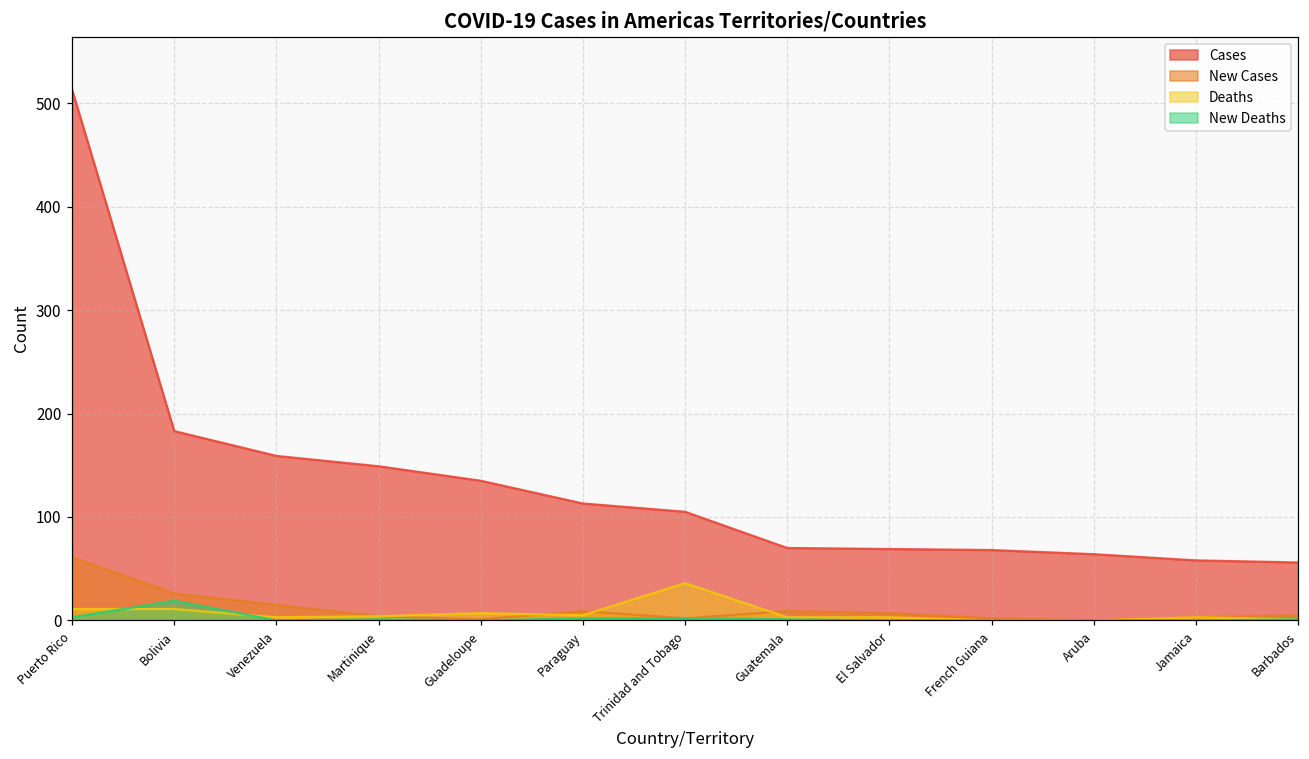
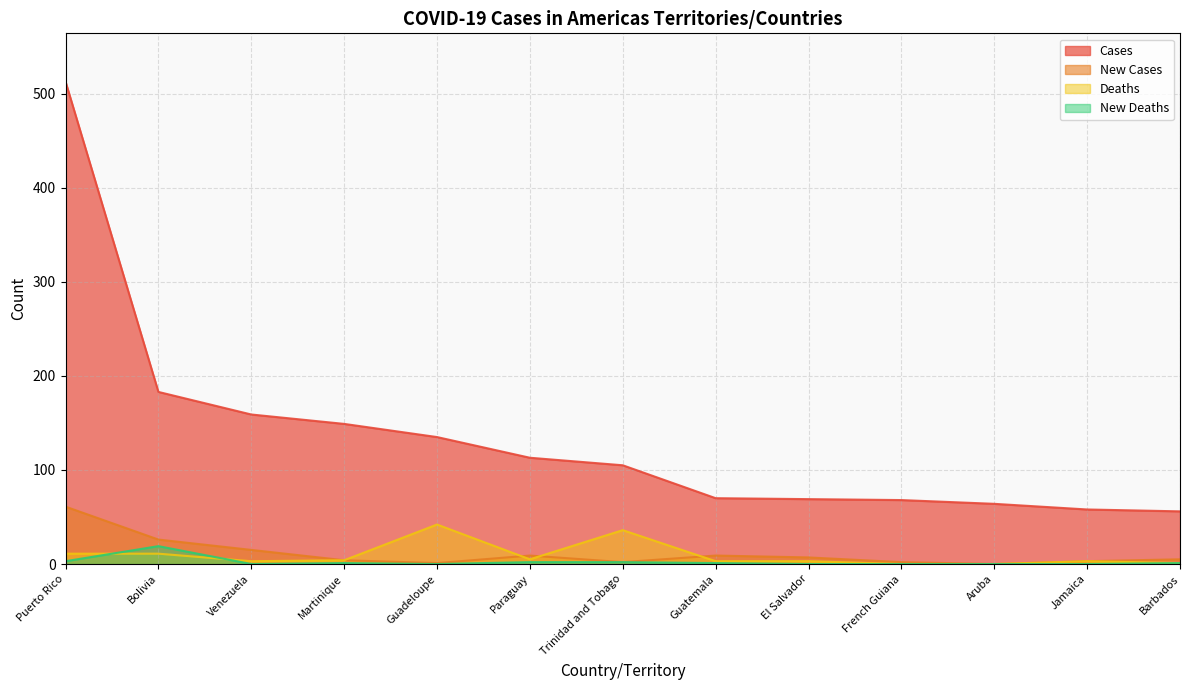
Deaths, Guadeloupe: 10 -> 40
